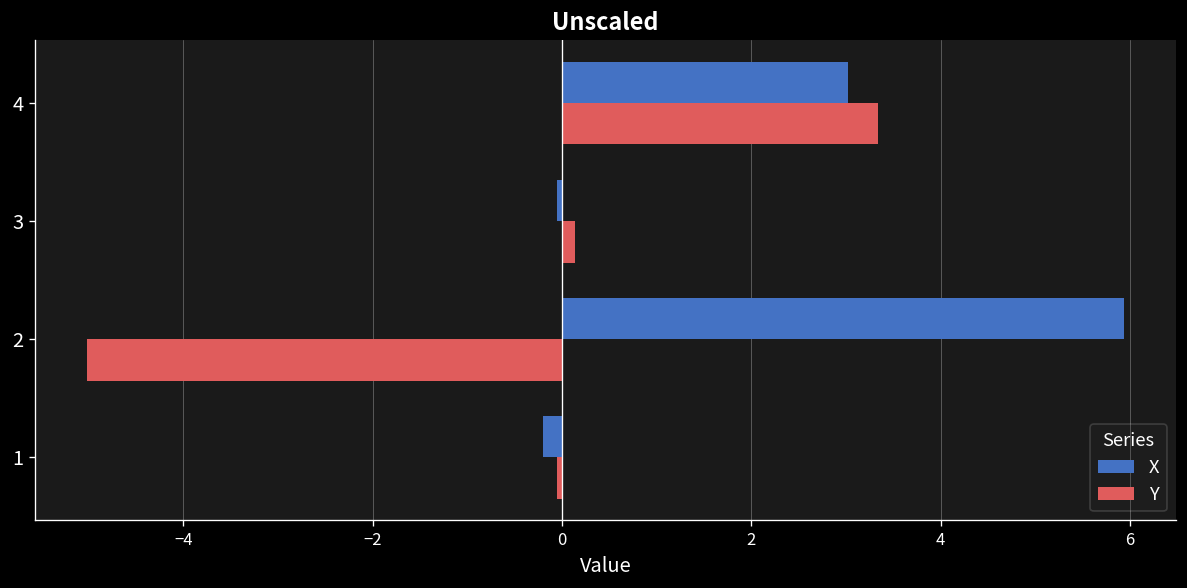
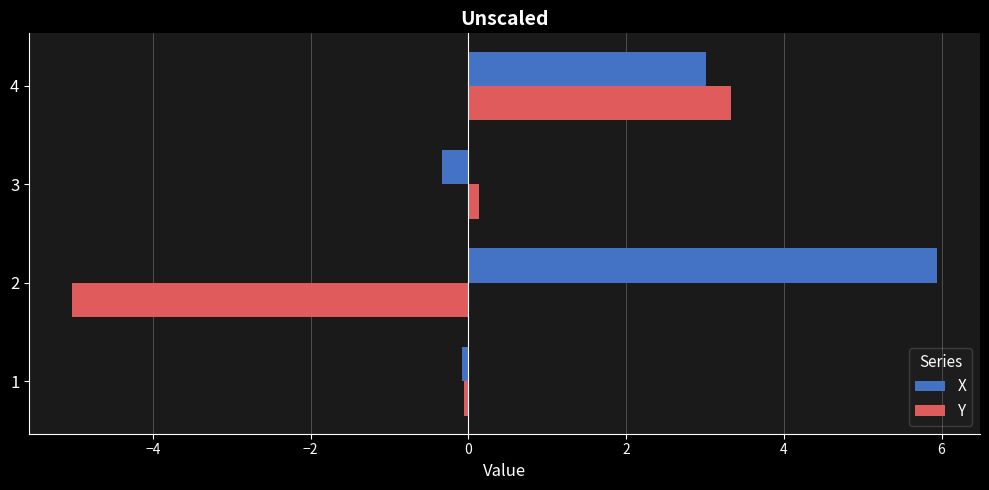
X, 3: -0.1 -> -0.3
X, 1: -0.2 -> -0.1
